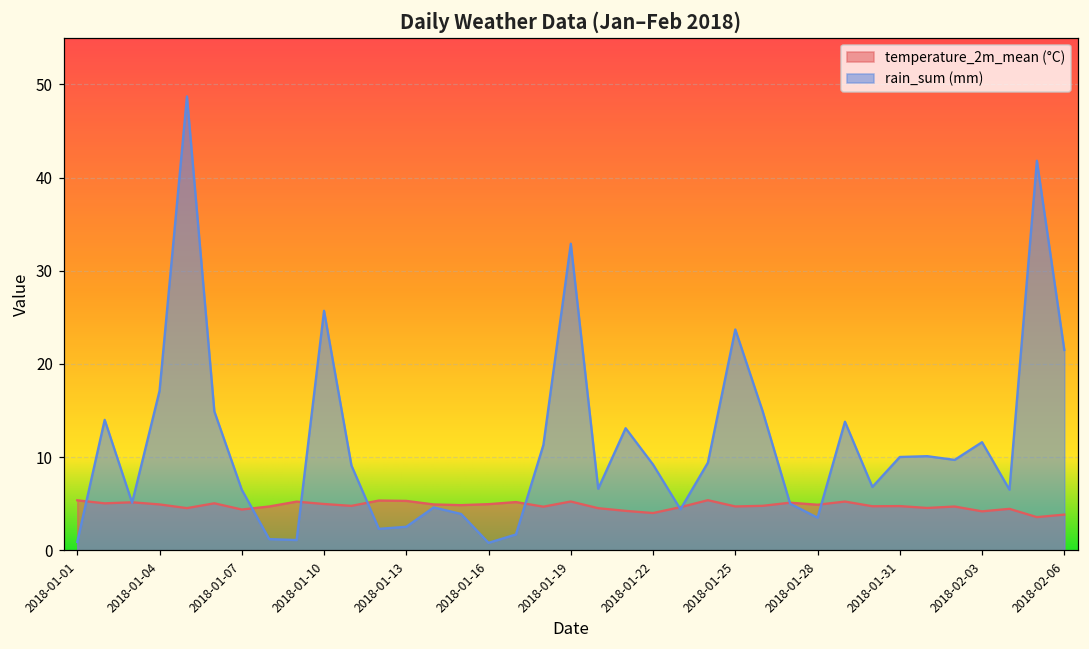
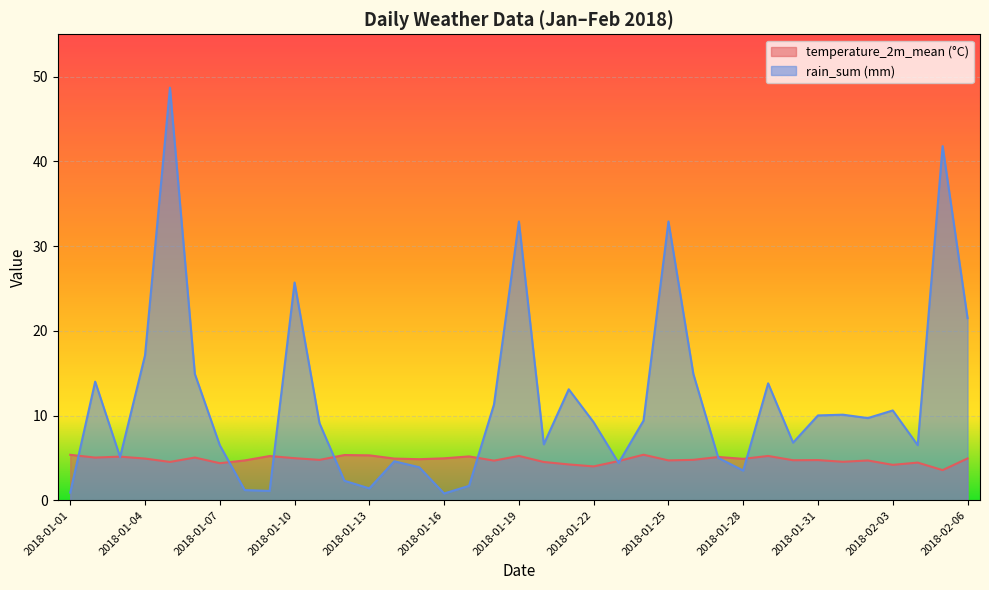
rain_sum (mm), 2018-01-13: 3 -> 1
rain_sum (mm), 2018-01-25: 24 -> 33
rain_sum (mm), 2018-02-03: 12 -> 11
temperature_2m_mean (°C), 2018-02-06: 4 -> 5
